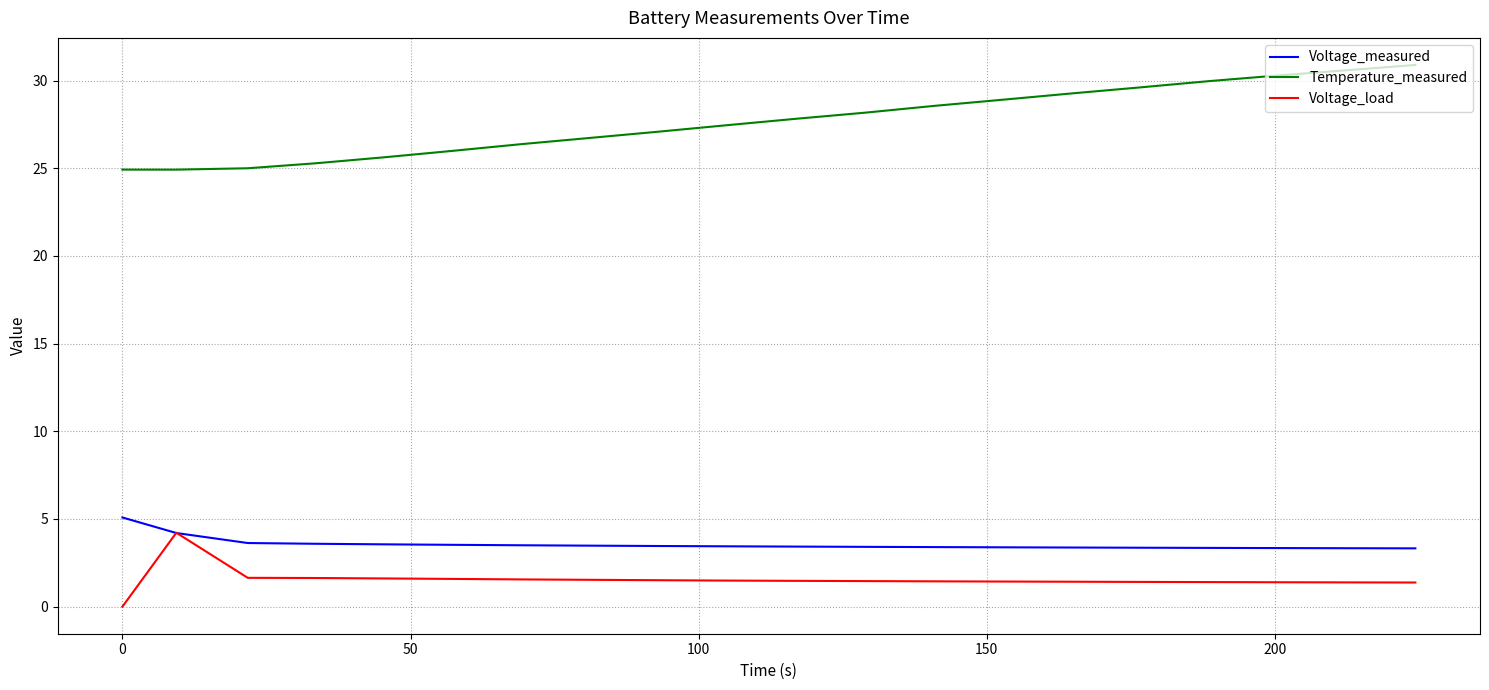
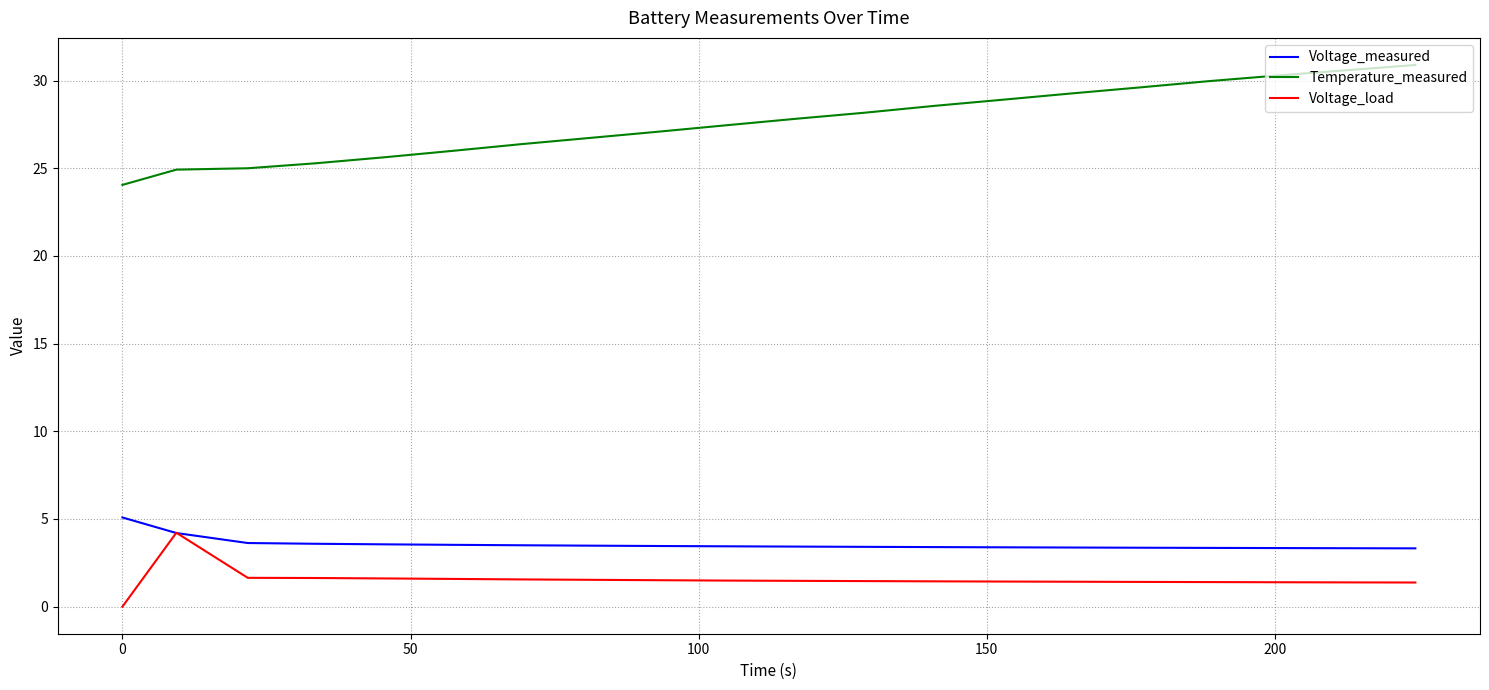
Temperature_measured, 0: 24.9 -> 24.1
